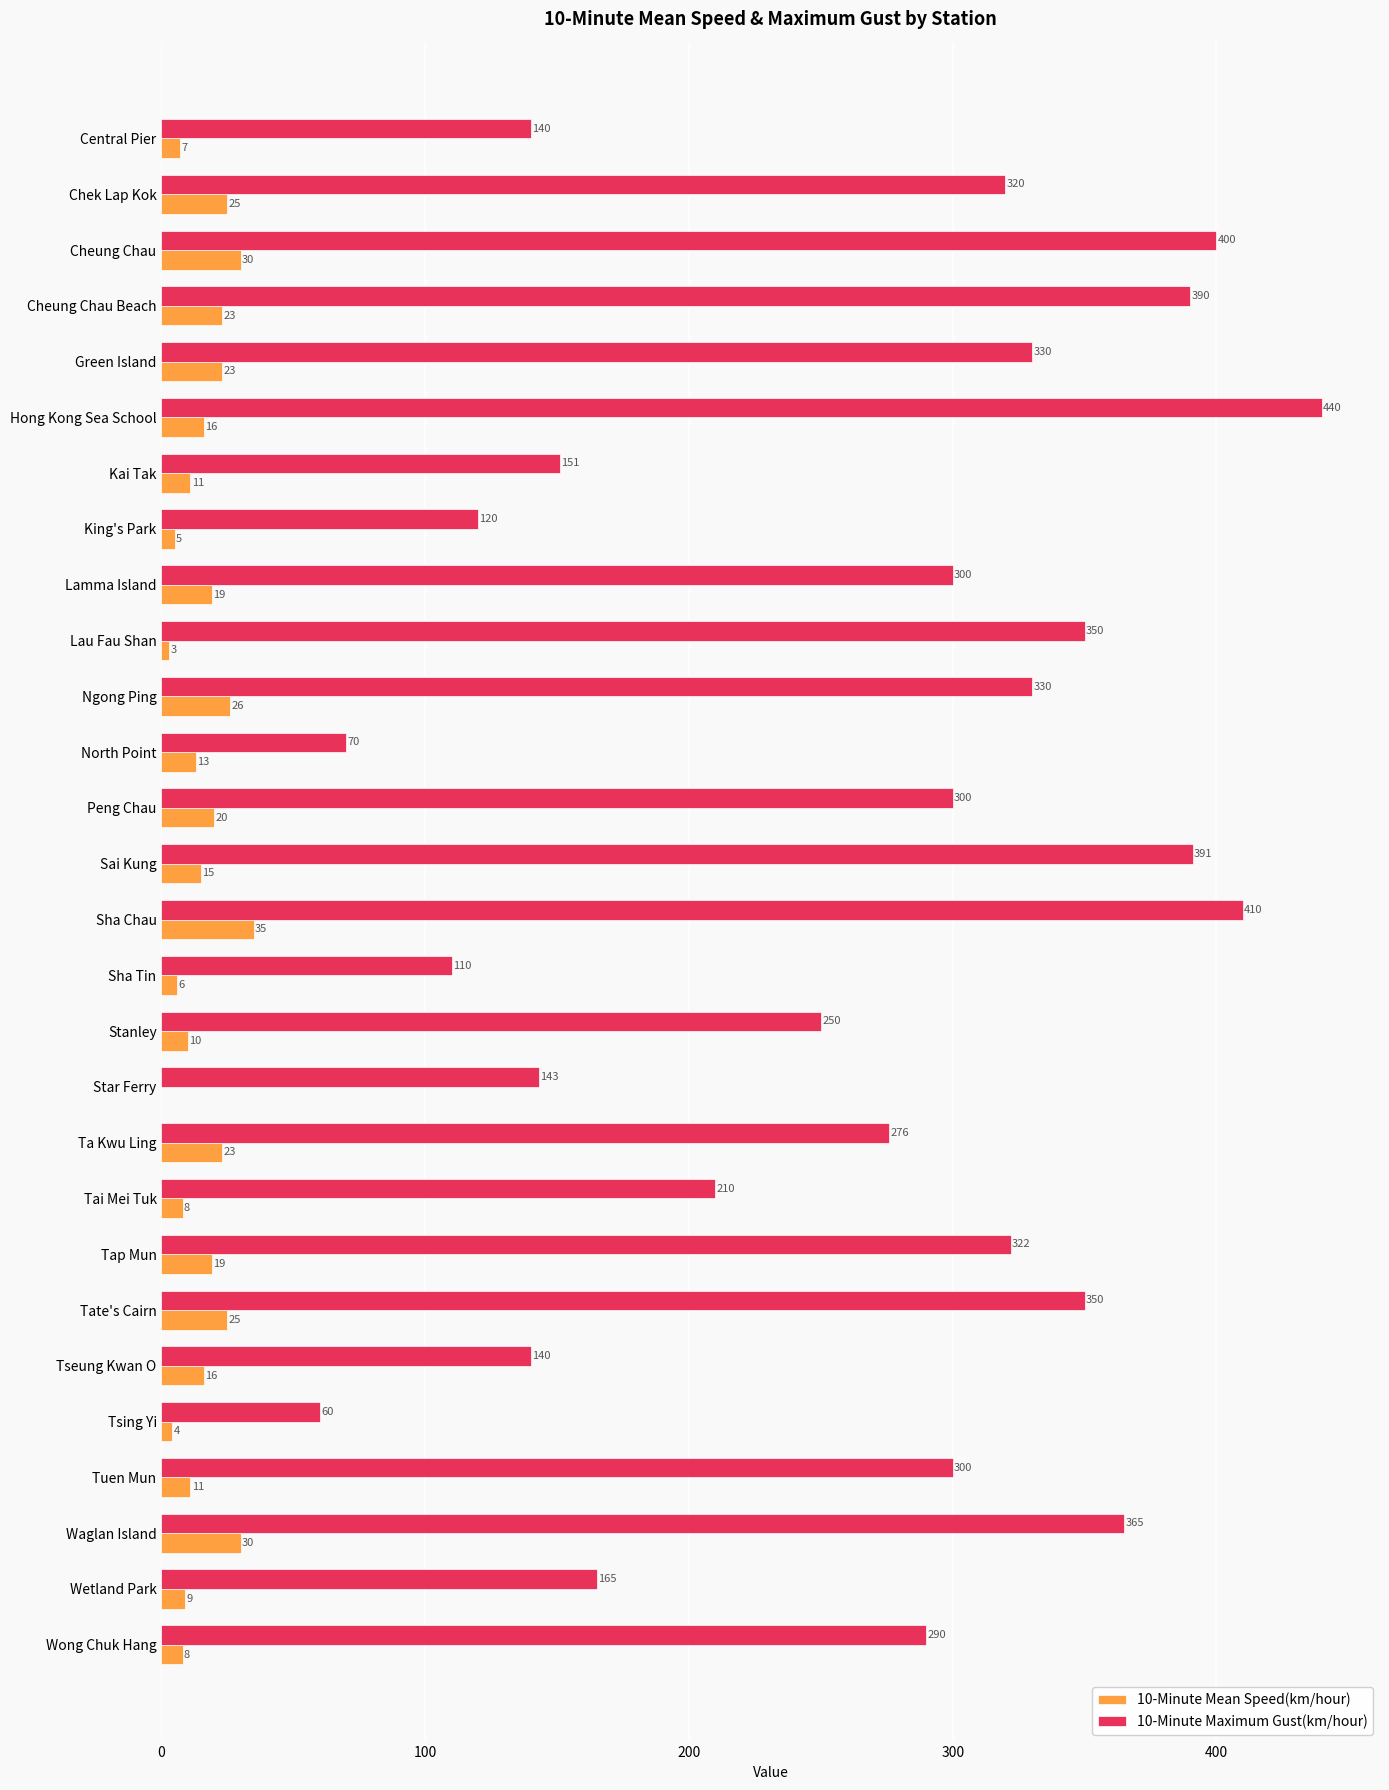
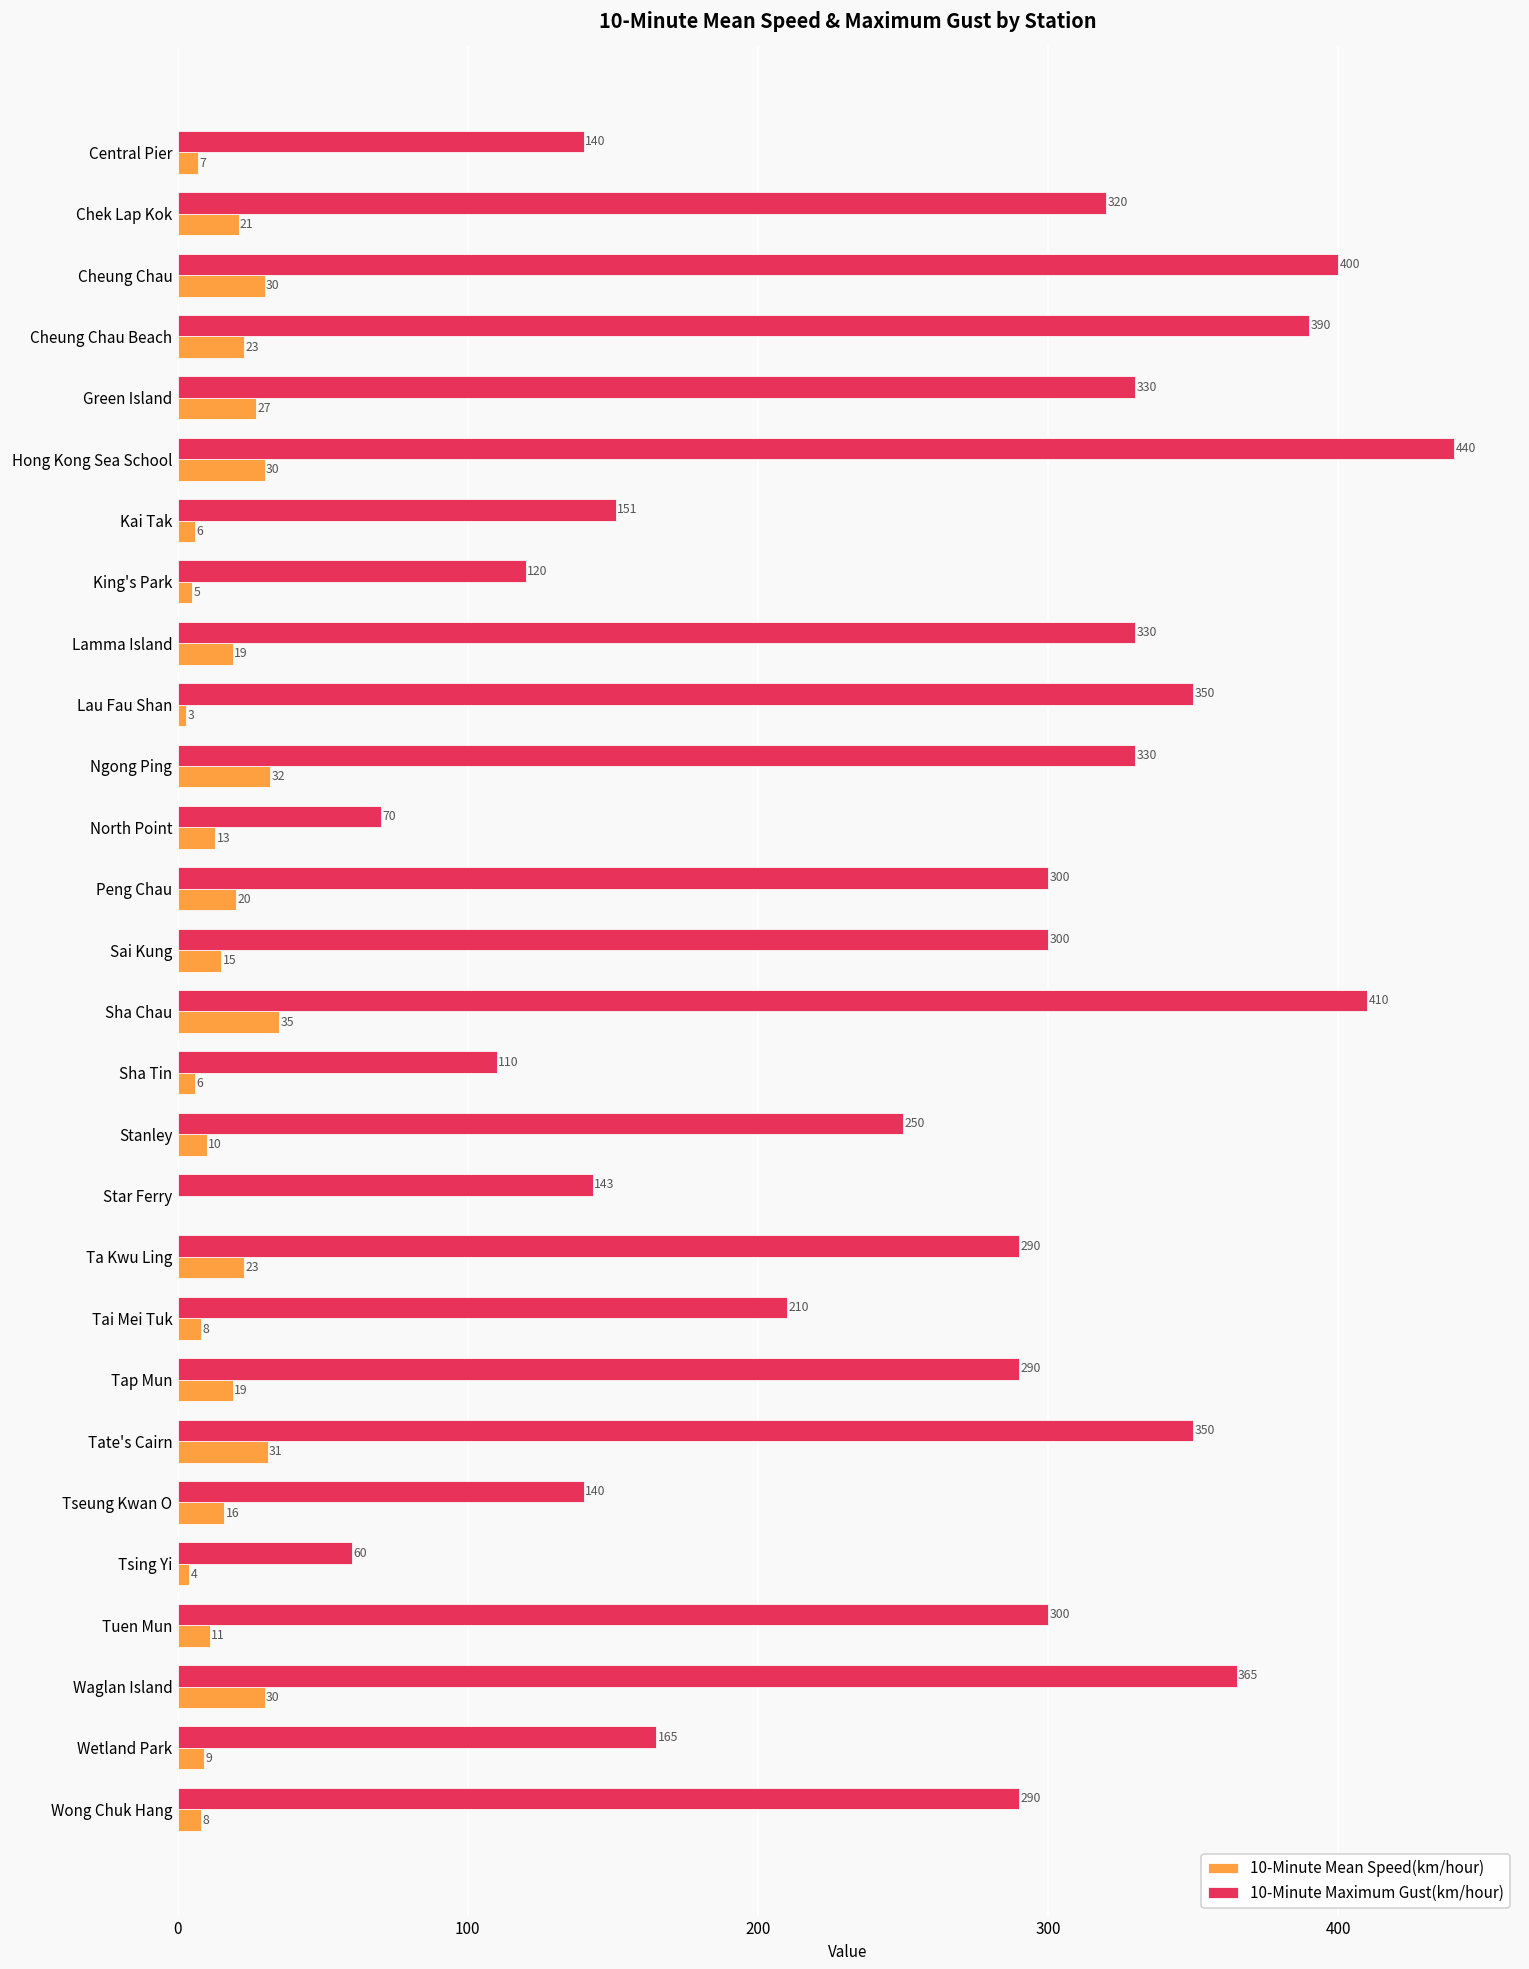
10-Minute Mean Speed(km/hour), Chek Lap Kok: 25 -> 21
10-Minute Mean Speed(km/hour), Green Island: 23 -> 27
10-Minute Mean Speed(km/hour), Hong Kong Sea School: 16 -> 30
10-Minute Mean Speed(km/hour), Kai Tak: 11 -> 6
10-Minute Maximum Gust(km/hour), Lamma Island: 300 -> 330
10-Minute Mean Speed(km/hour), Ngong Ping: 26 -> 32
10-Minute Maximum Gust(km/hour), Sai Kung: 391 -> 300
10-Minute Maximum Gust(km/hour), Ta Kwu Ling: 276 -> 290
10-Minute Maximum Gust(km/hour), Tap Mun: 322 -> 290
10-Minute Mean Speed(km/hour), Tate's Cairn: 25 -> 31
